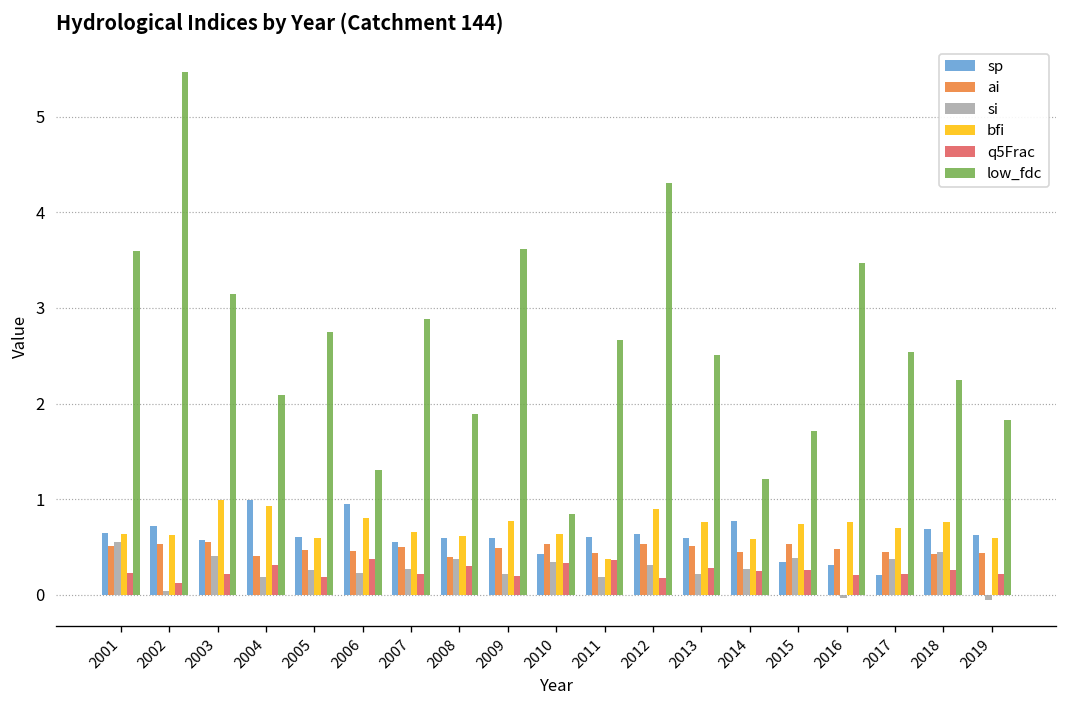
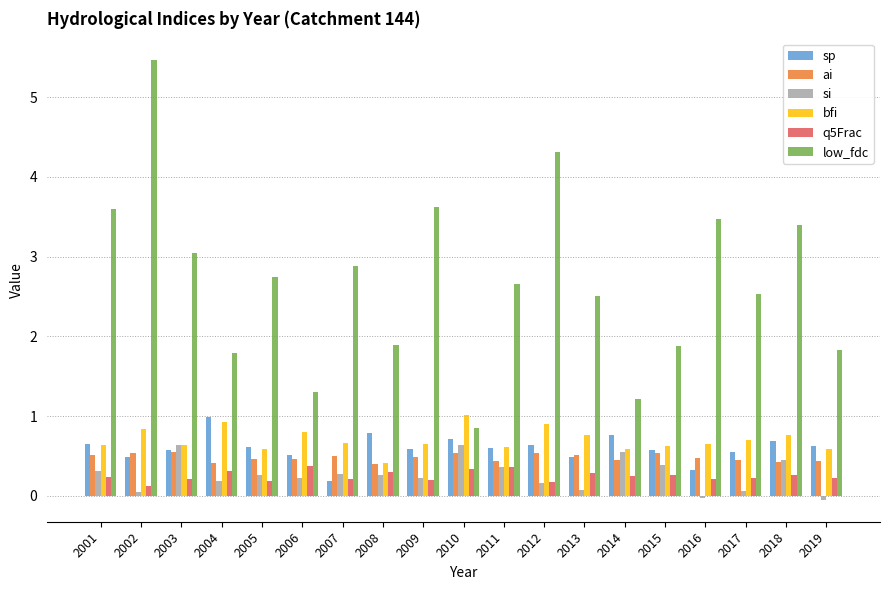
si, 2001: 0.6 -> 0.3
sp, 2002: 0.7 -> 0.5
bfi, 2002: 0.6 -> 0.8
si, 2003: 0.4 -> 0.6
bfi, 2003: 1.0 -> 0.6
low_fdc, 2003: 3.1 -> 3.0
low_fdc, 2004: 2.1 -> 1.8
sp, 2006: 1.0 -> 0.5
sp, 2007: 0.6 -> 0.2
sp, 2008: 0.6 -> 0.8
si, 2008: 0.4 -> 0.3
bfi, 2008: 0.6 -> 0.4
bfi, 2009: 0.8 -> 0.6
sp, 2010: 0.4 -> 0.7
si, 2010: 0.3 -> 0.6
bfi, 2010: 0.6 -> 1.0
si, 2011: 0.2 -> 0.4
bfi, 2011: 0.4 -> 0.6
si, 2012: 0.3 -> 0.2
sp, 2013: 0.6 -> 0.5
si, 2013: 0.2 -> 0.1
si, 2014: 0.3 -> 0.6
sp, 2015: 0.3 -> 0.6
bfi, 2015: 0.7 -> 0.6
low_fdc, 2015: 1.7 -> 1.9
bfi, 2016: 0.8 -> 0.7
sp, 2017: 0.2 -> 0.5
si, 2017: 0.4 -> 0.1
low_fdc, 2018: 2.2 -> 3.4
